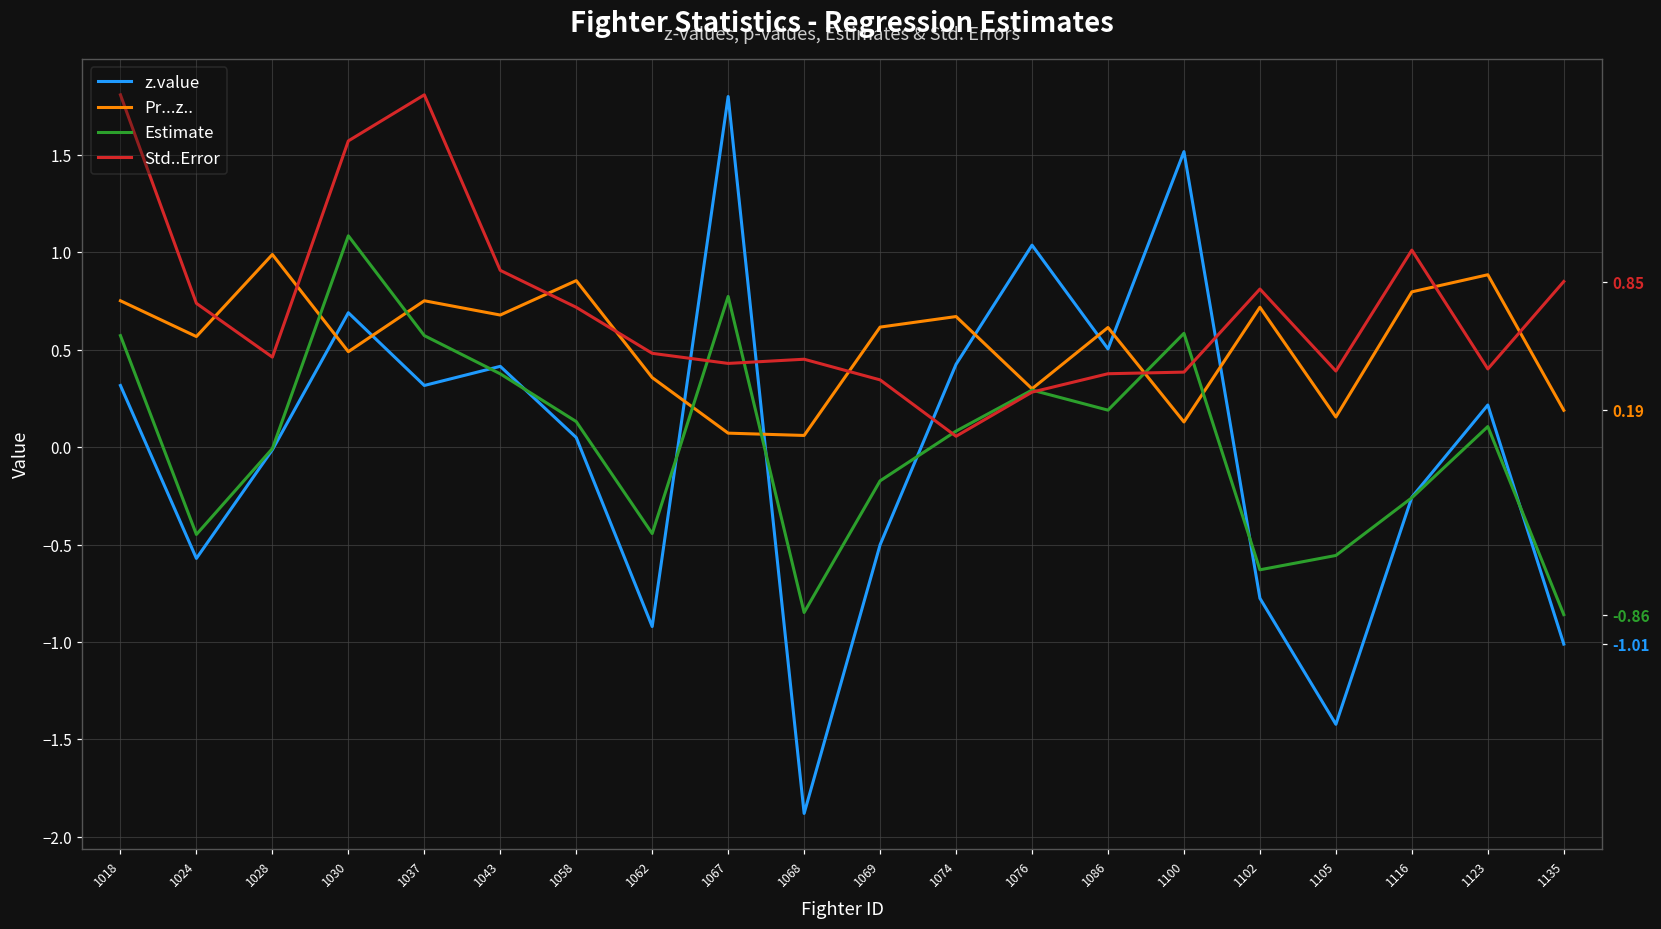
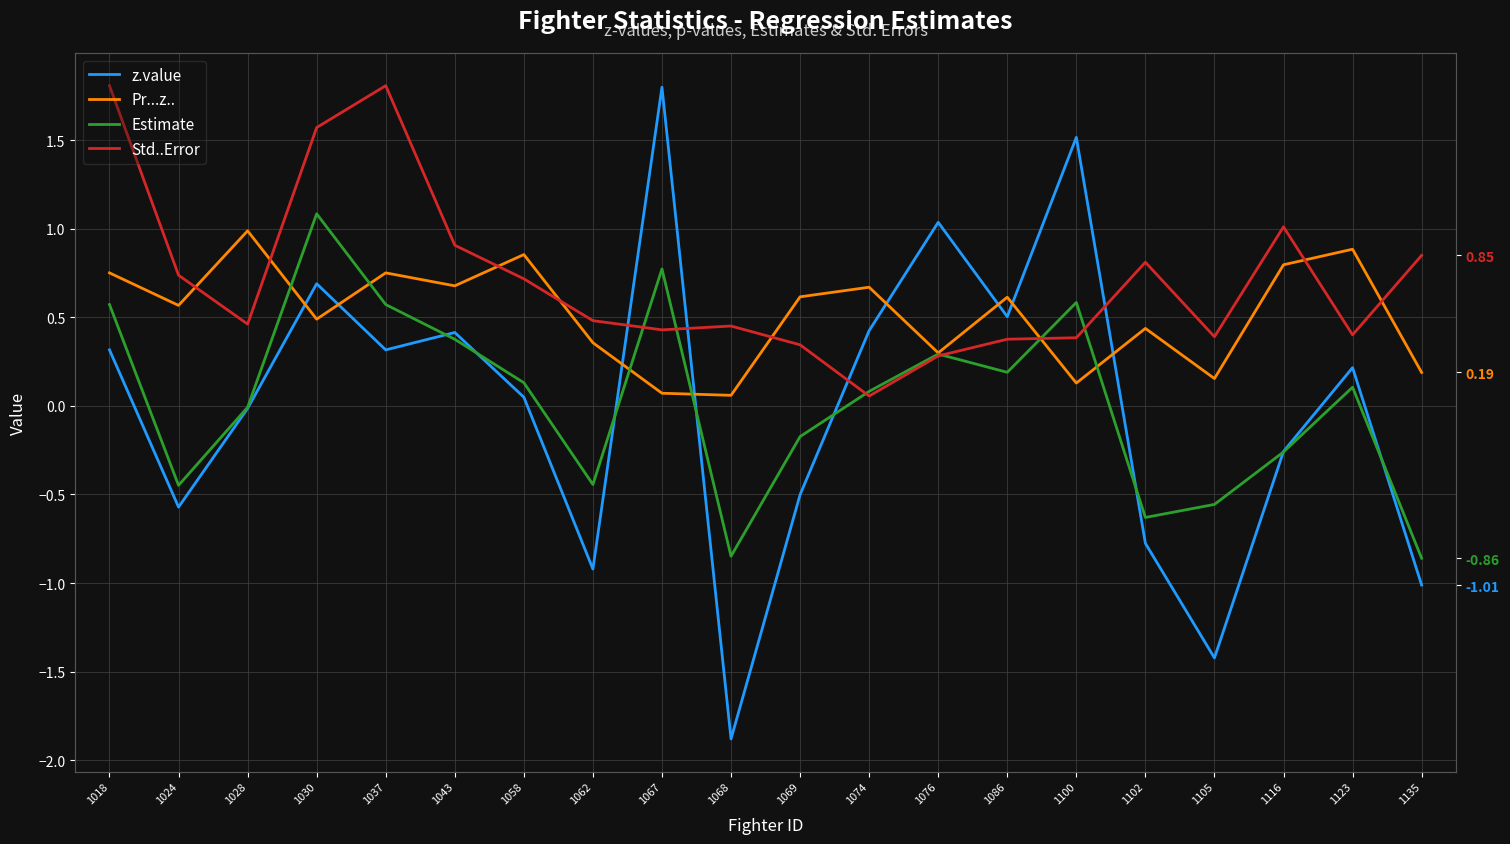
Pr...z.., 1102: 0.72 -> 0.44
